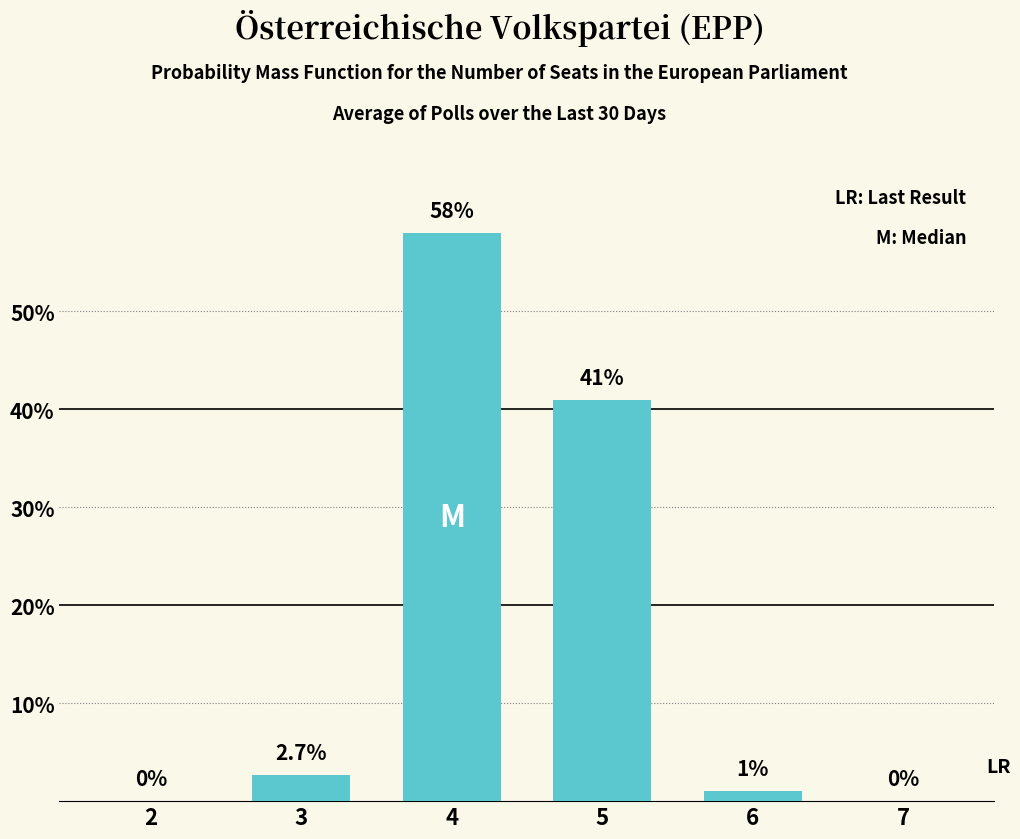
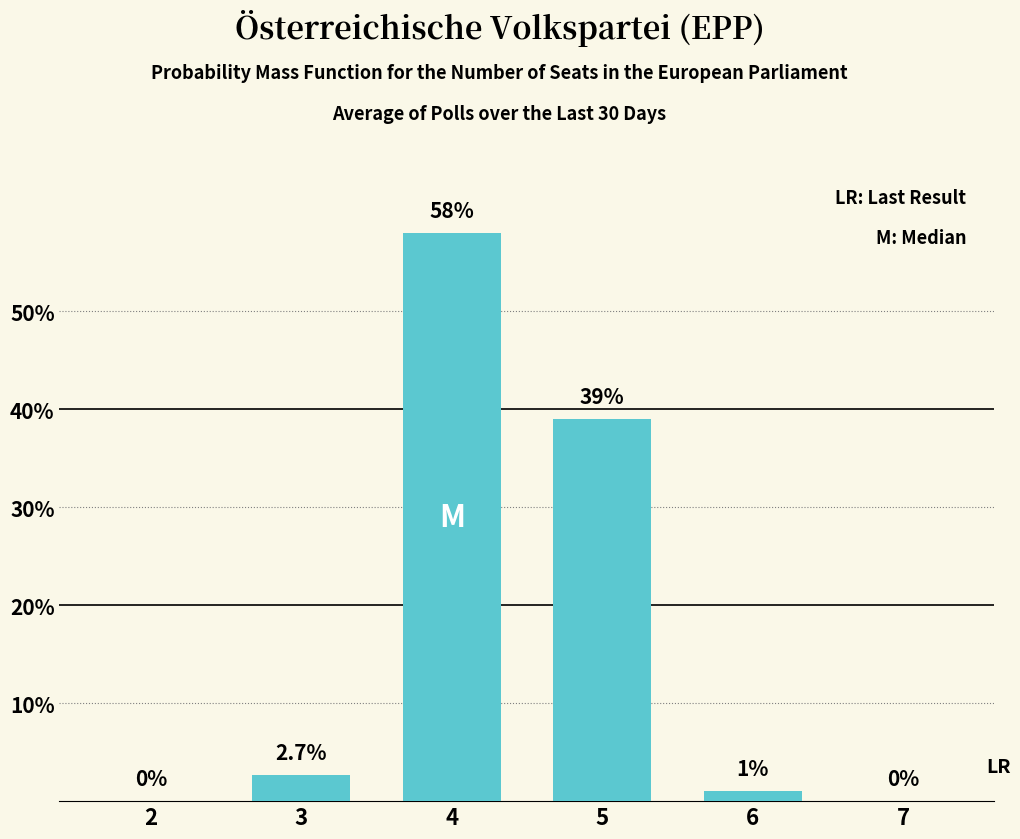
5: 41% -> 39%
